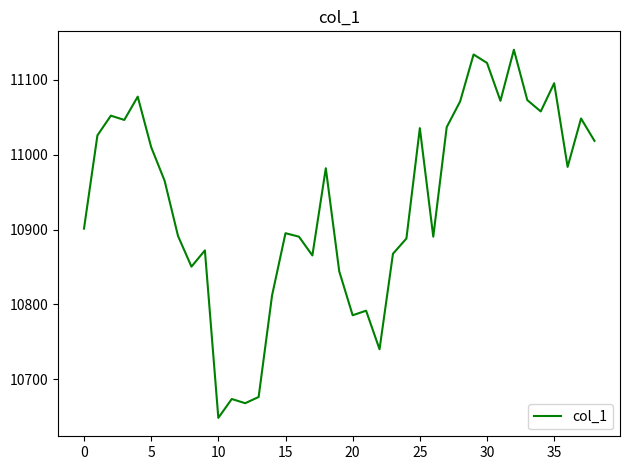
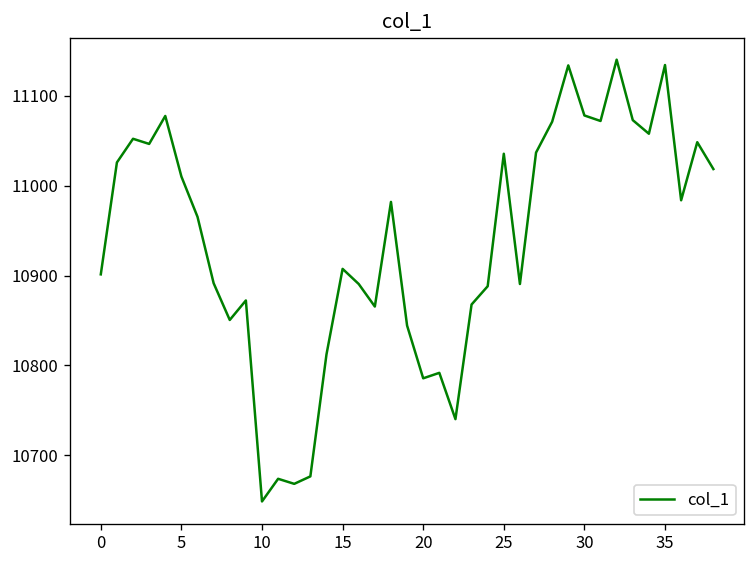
15: 10900 -> 10910
30: 11120 -> 11080
35: 11100 -> 11130
